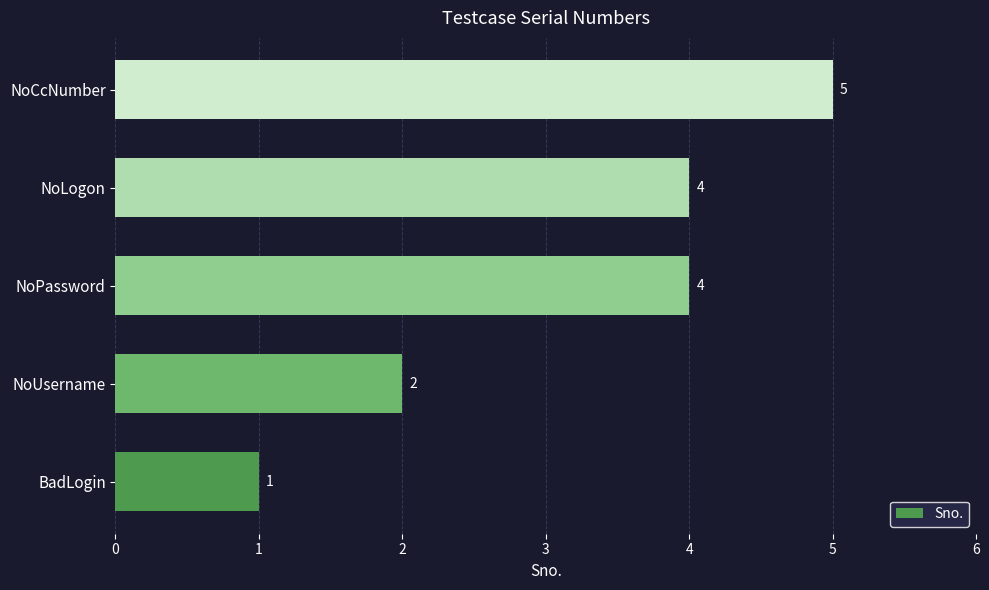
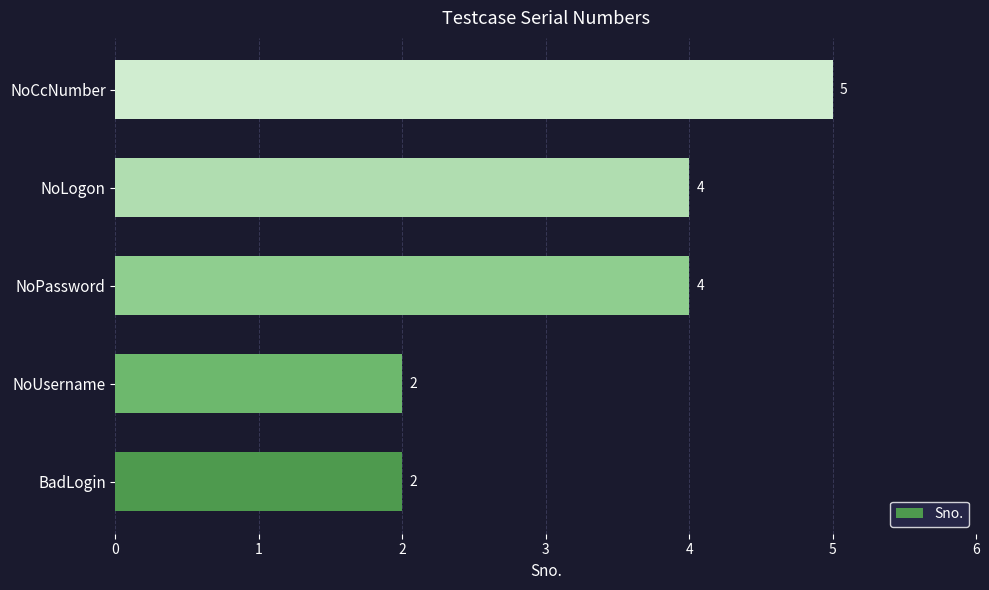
BadLogin: 1 -> 2
